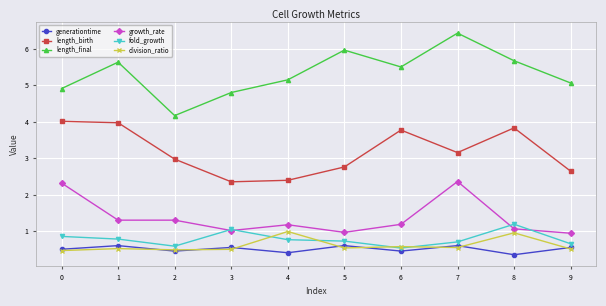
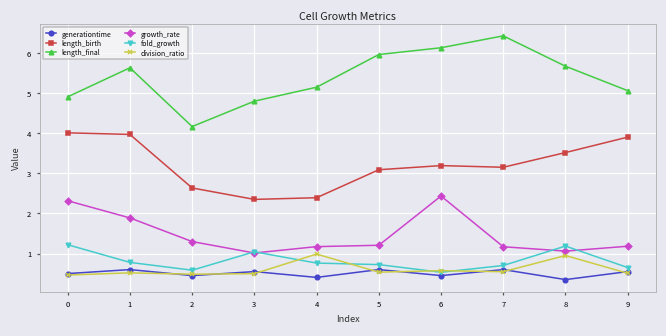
fold_growth, 0: 0.9 -> 1.2
growth_rate, 1: 1.3 -> 1.9
length_birth, 2: 3.0 -> 2.6
length_birth, 5: 2.8 -> 3.1
growth_rate, 5: 1.0 -> 1.2
length_birth, 6: 3.8 -> 3.2
length_final, 6: 5.5 -> 6.1
growth_rate, 6: 1.2 -> 2.4
growth_rate, 7: 2.4 -> 1.2
length_birth, 8: 3.8 -> 3.5
length_birth, 9: 2.6 -> 3.9
growth_rate, 9: 0.9 -> 1.2
